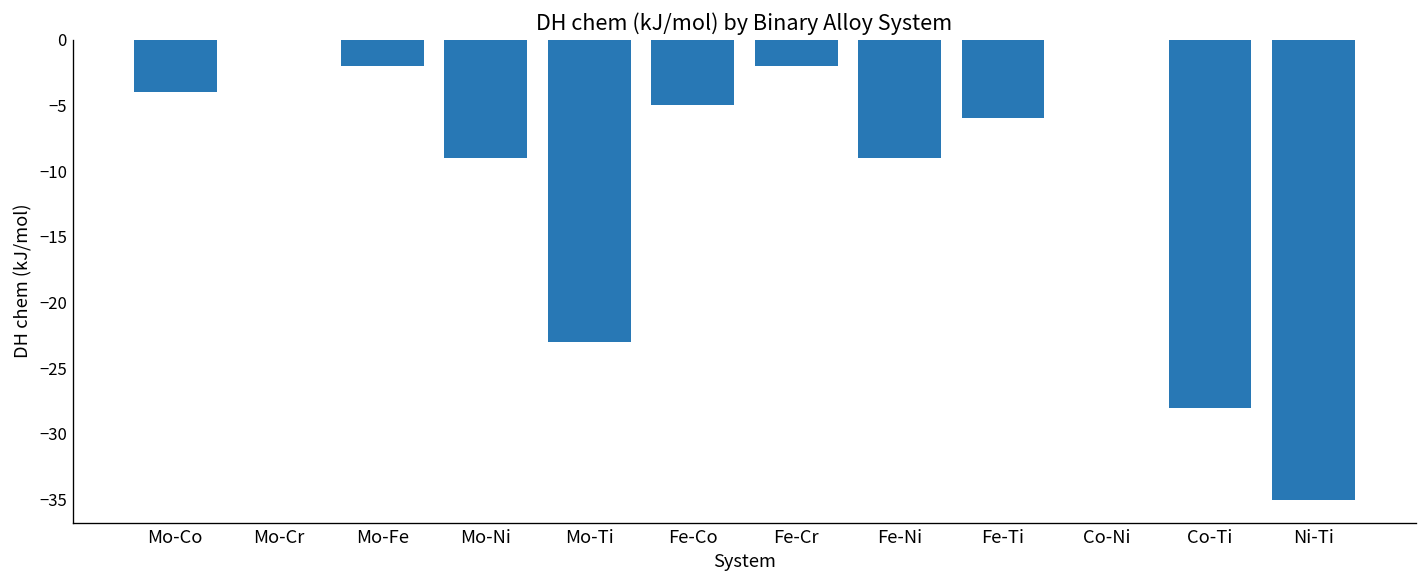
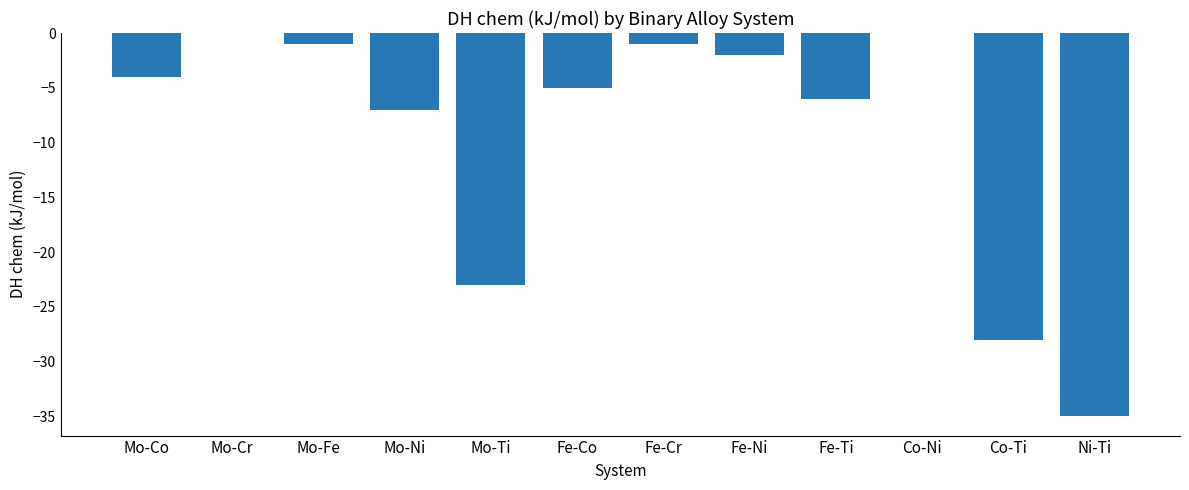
Mo-Fe: -2 -> -1
Mo-Ni: -9 -> -7
Fe-Cr: -2 -> -1
Fe-Ni: -9 -> -2
